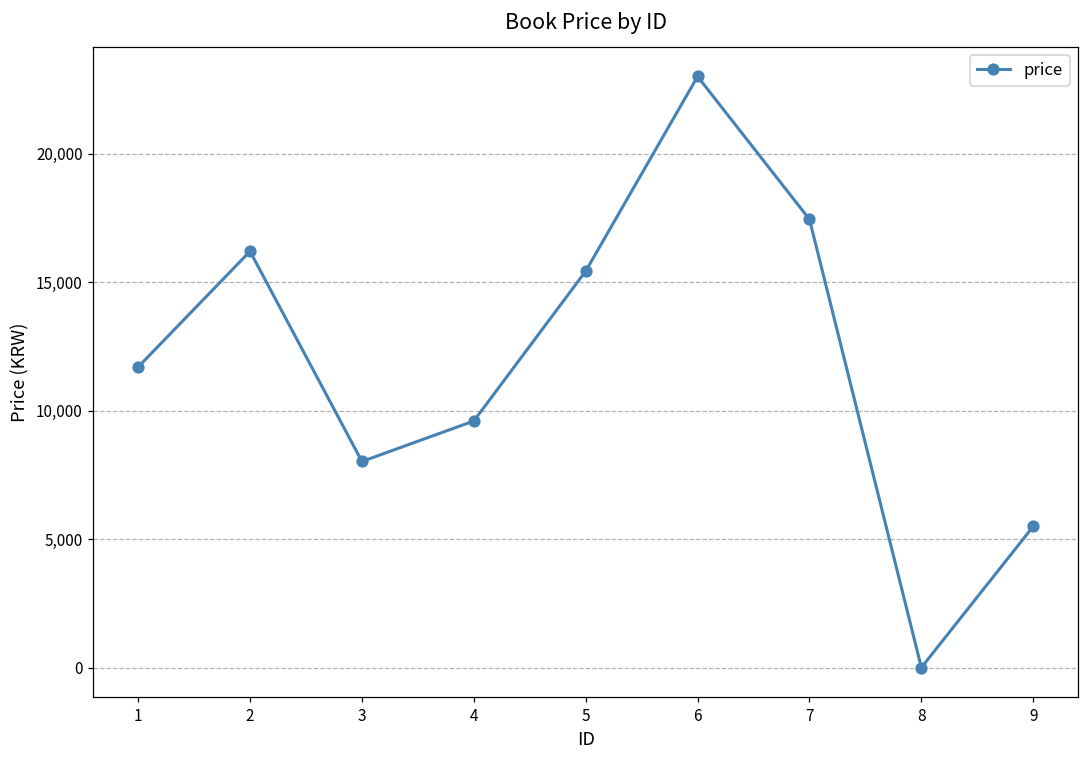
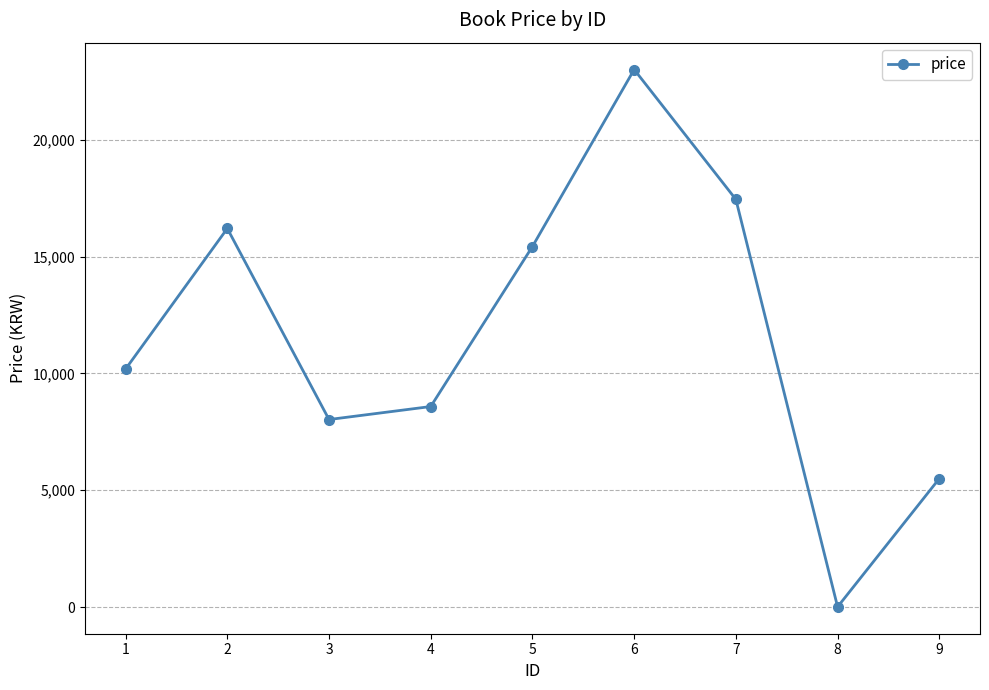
1: 11,700 -> 10,200
4: 9,600 -> 8,600
